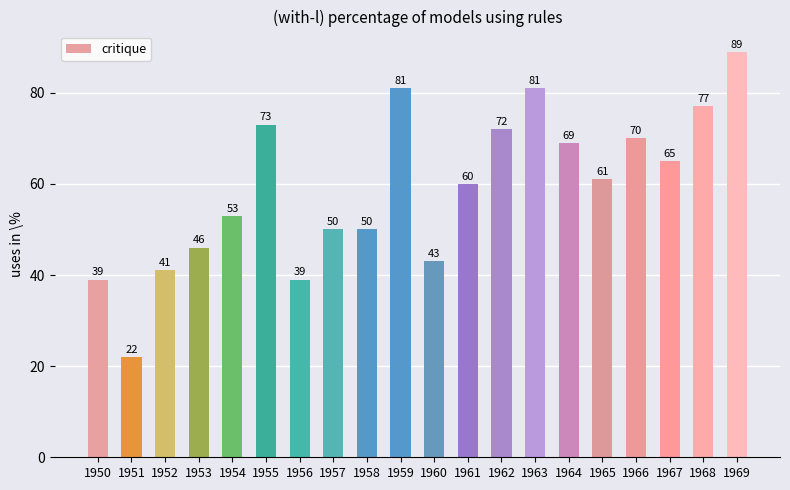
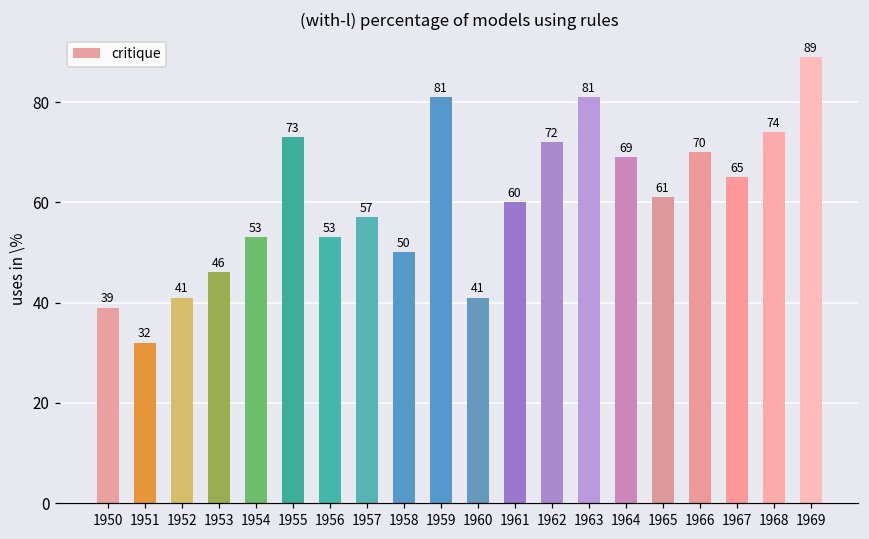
1951: 22 -> 32
1956: 39 -> 53
1957: 50 -> 57
1960: 43 -> 41
1968: 77 -> 74
